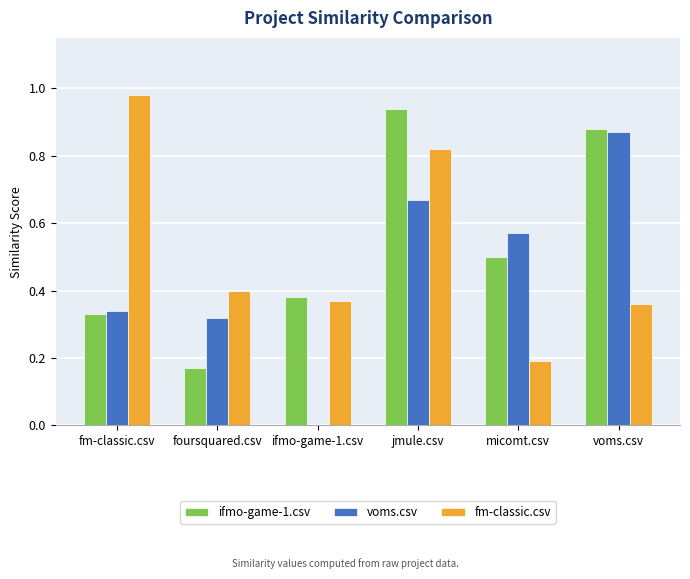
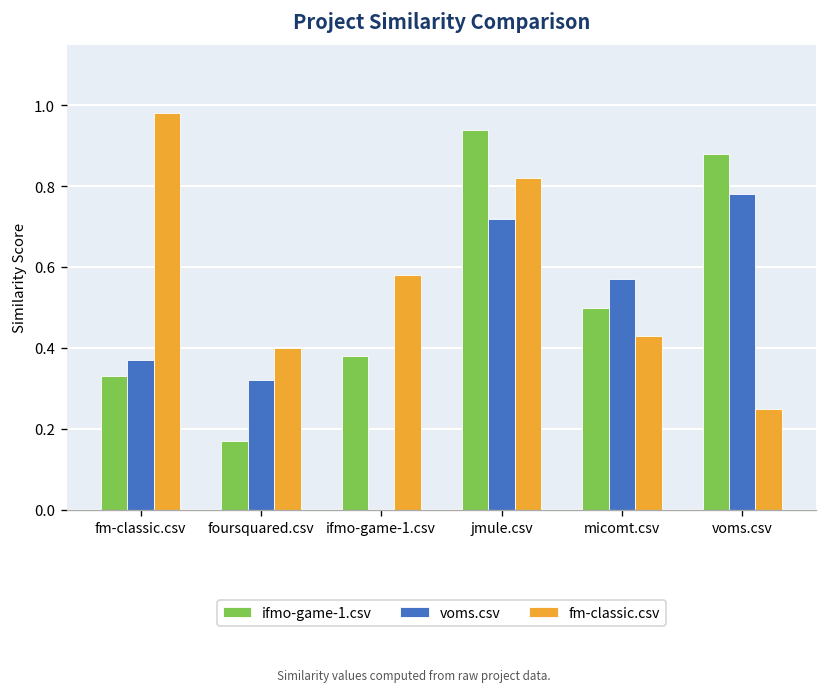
voms.csv, fm-classic.csv: 0.34 -> 0.37
fm-classic.csv, ifmo-game-1.csv: 0.37 -> 0.58
voms.csv, jmule.csv: 0.67 -> 0.72
fm-classic.csv, micomt.csv: 0.19 -> 0.43
voms.csv, voms.csv: 0.87 -> 0.78
fm-classic.csv, voms.csv: 0.36 -> 0.25
